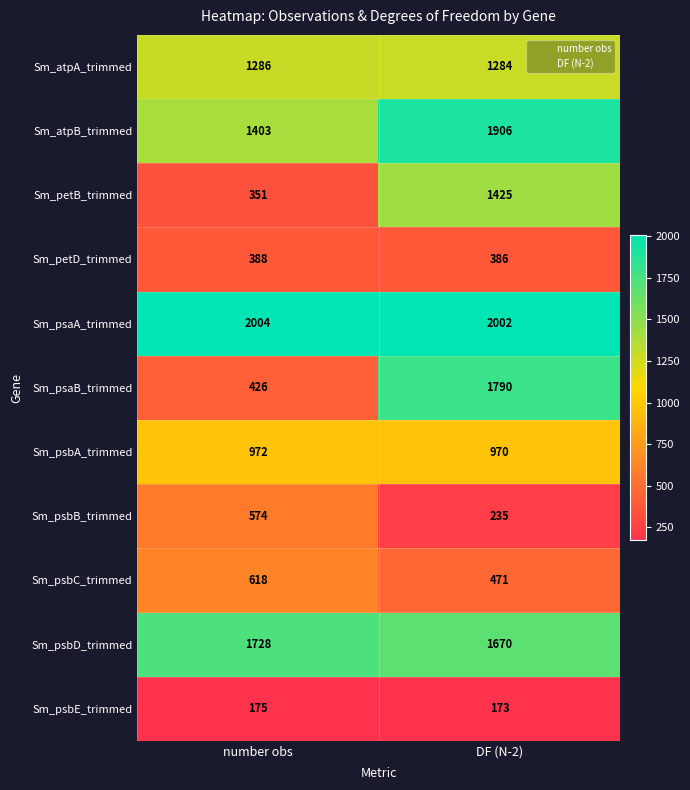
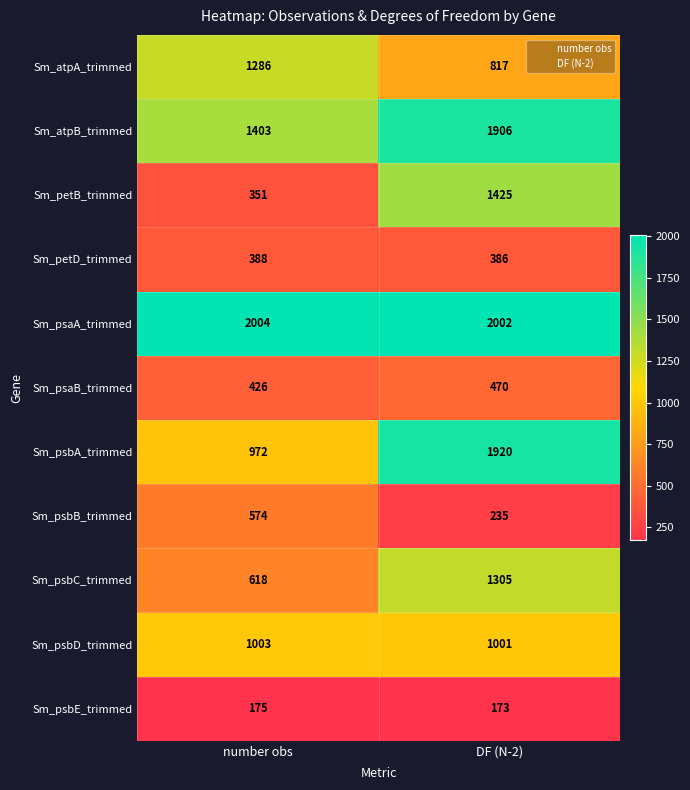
Sm_atpA_trimmed, DF (N-2): 1284 -> 817
Sm_psaB_trimmed, DF (N-2): 1790 -> 470
Sm_psbA_trimmed, DF (N-2): 970 -> 1920
Sm_psbC_trimmed, DF (N-2): 471 -> 1305
Sm_psbD_trimmed, number obs: 1728 -> 1003
Sm_psbD_trimmed, DF (N-2): 1670 -> 1001
